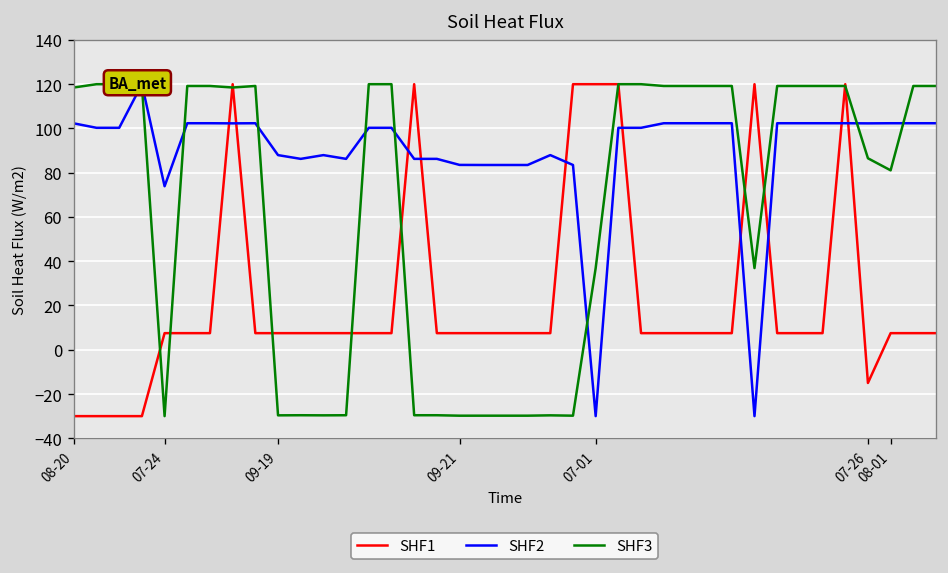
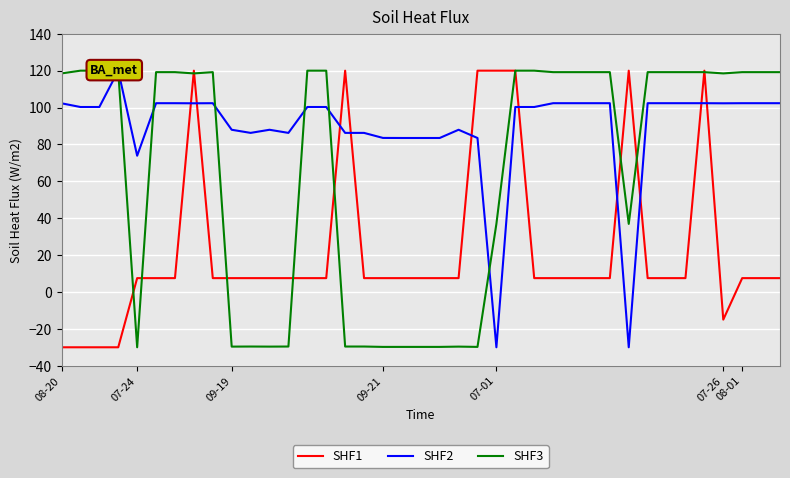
SHF3, 07-26: 87 -> 119
SHF3, 08-01: 81 -> 119
